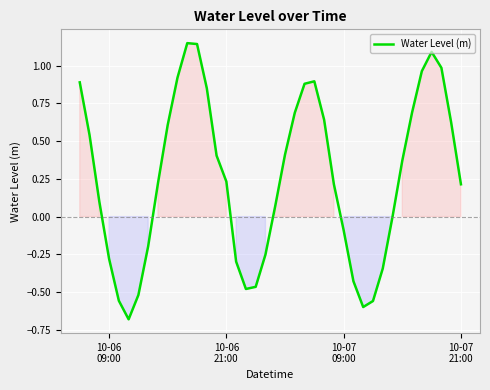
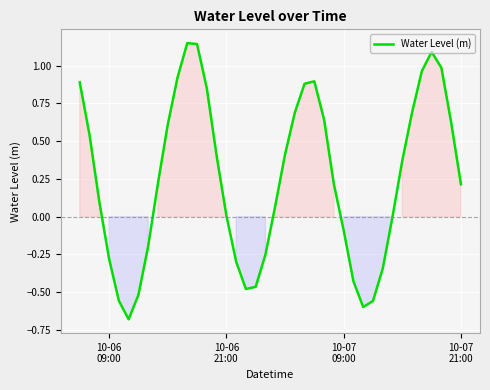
10-06 21:00: 0.23 -> 0.01
